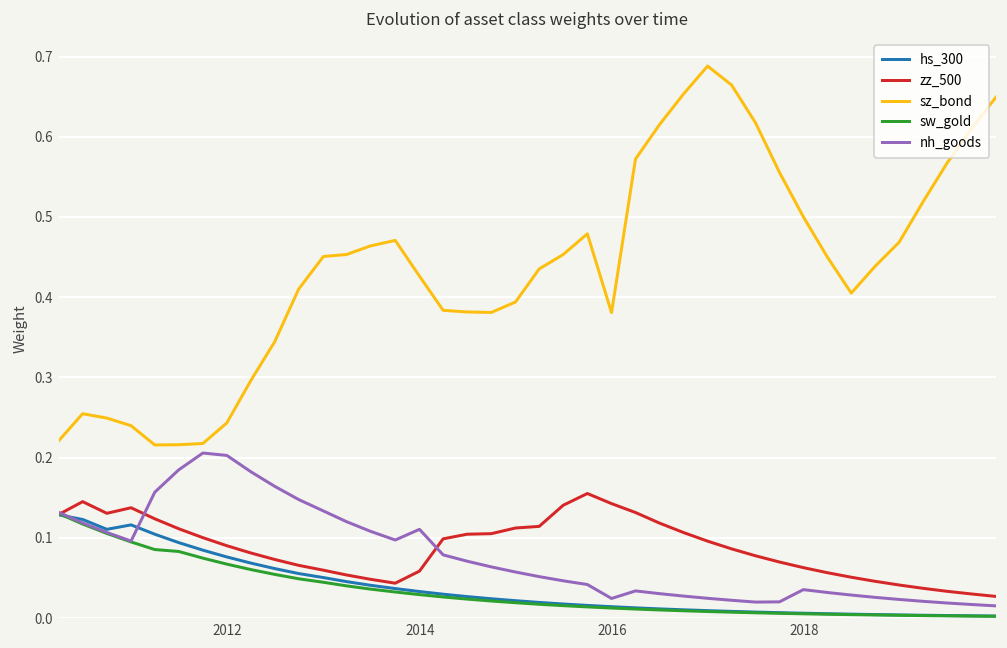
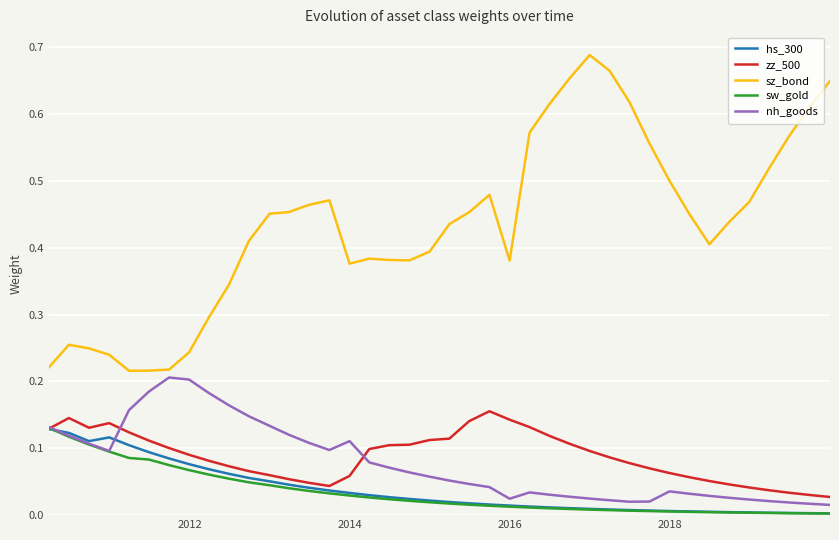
sz_bond, 2014: 0.43 -> 0.38
